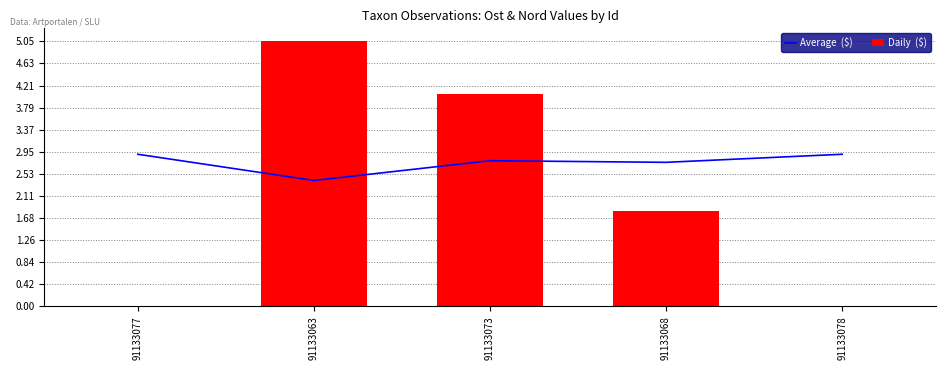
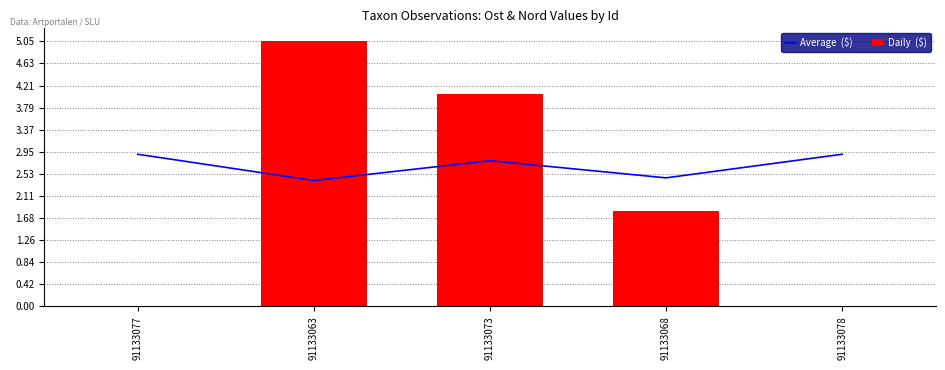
Average ($), 91133068: 2.7 -> 2.5
